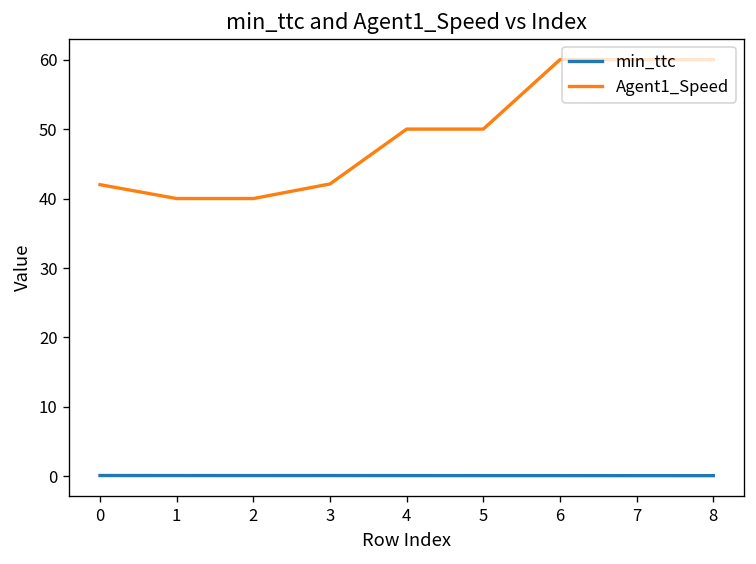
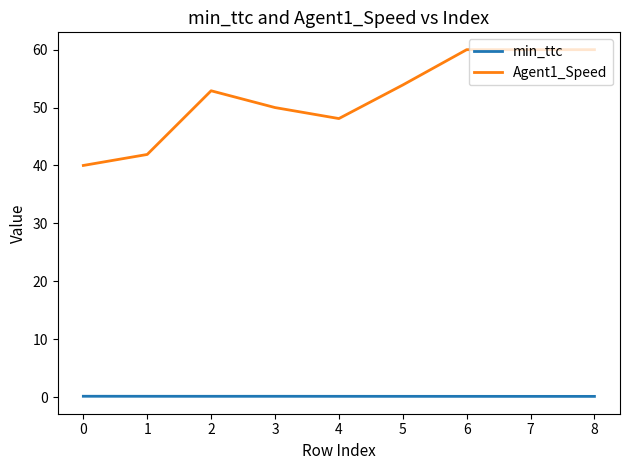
Agent1_Speed, 0: 42 -> 40
Agent1_Speed, 1: 40 -> 42
Agent1_Speed, 2: 40 -> 53
Agent1_Speed, 3: 42 -> 50
Agent1_Speed, 4: 50 -> 48
Agent1_Speed, 5: 50 -> 54
